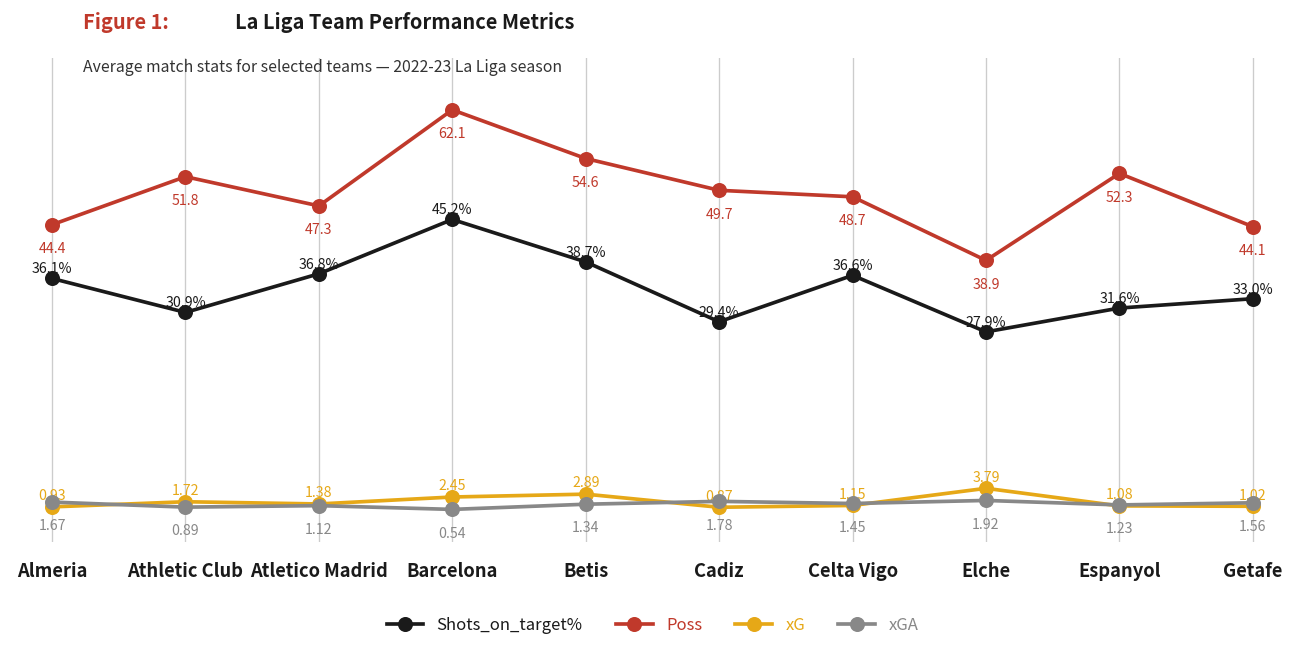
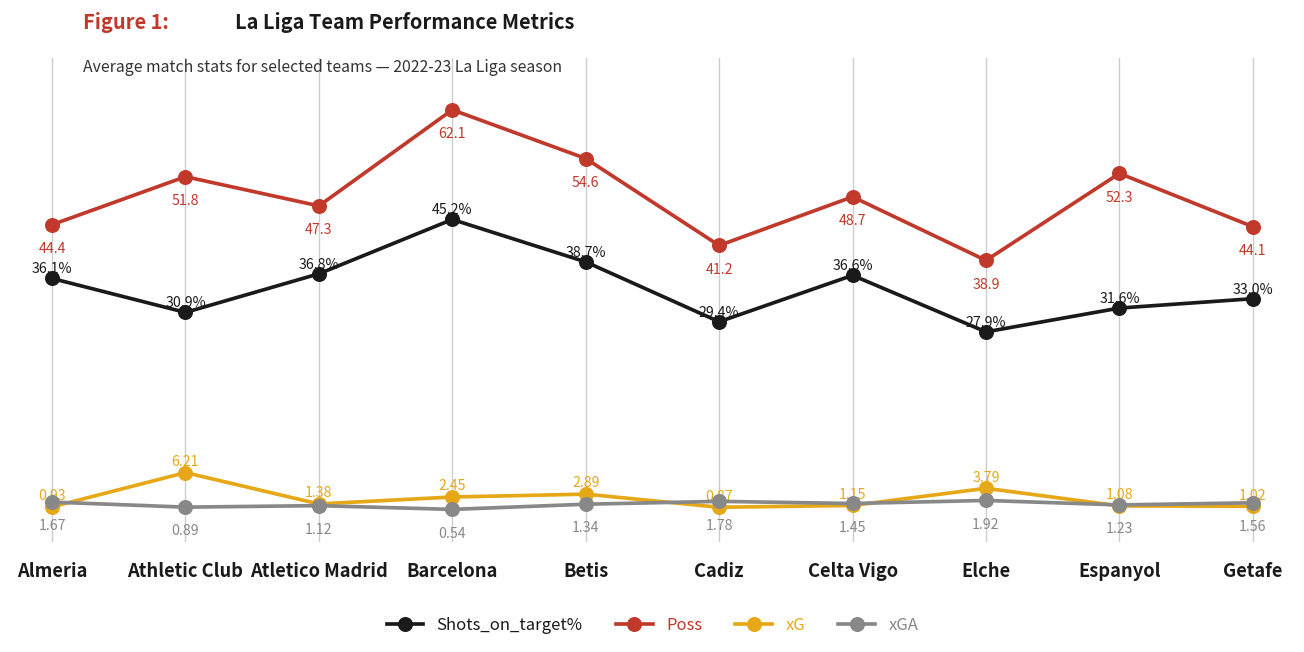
xG, Athletic Club: 1.72 -> 6.21
Poss, Cadiz: 49.7 -> 41.2
